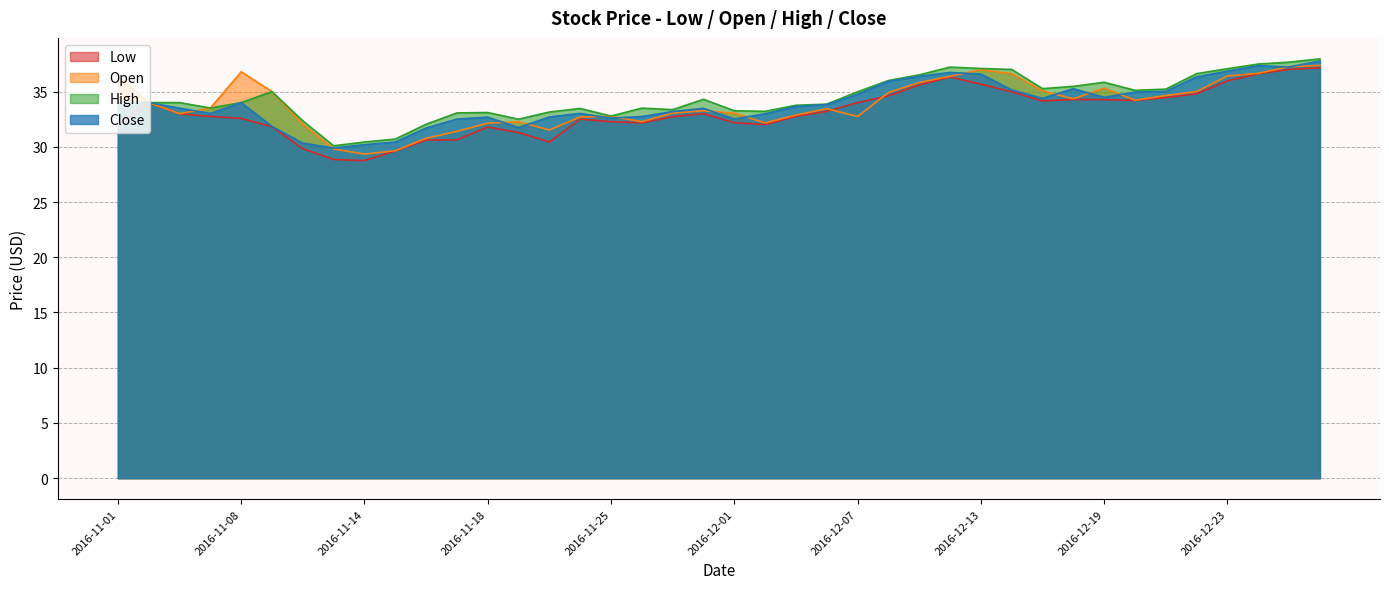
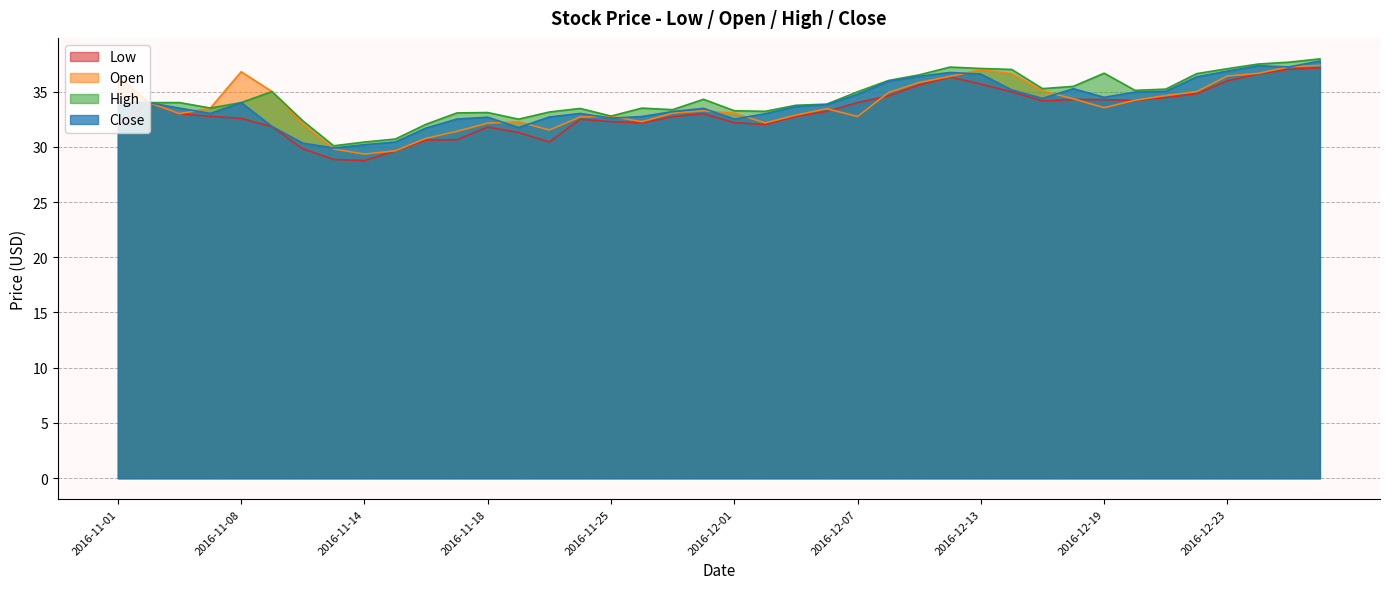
Open, 2016-12-19: 35.3 -> 33.5
High, 2016-12-19: 35.8 -> 36.7
